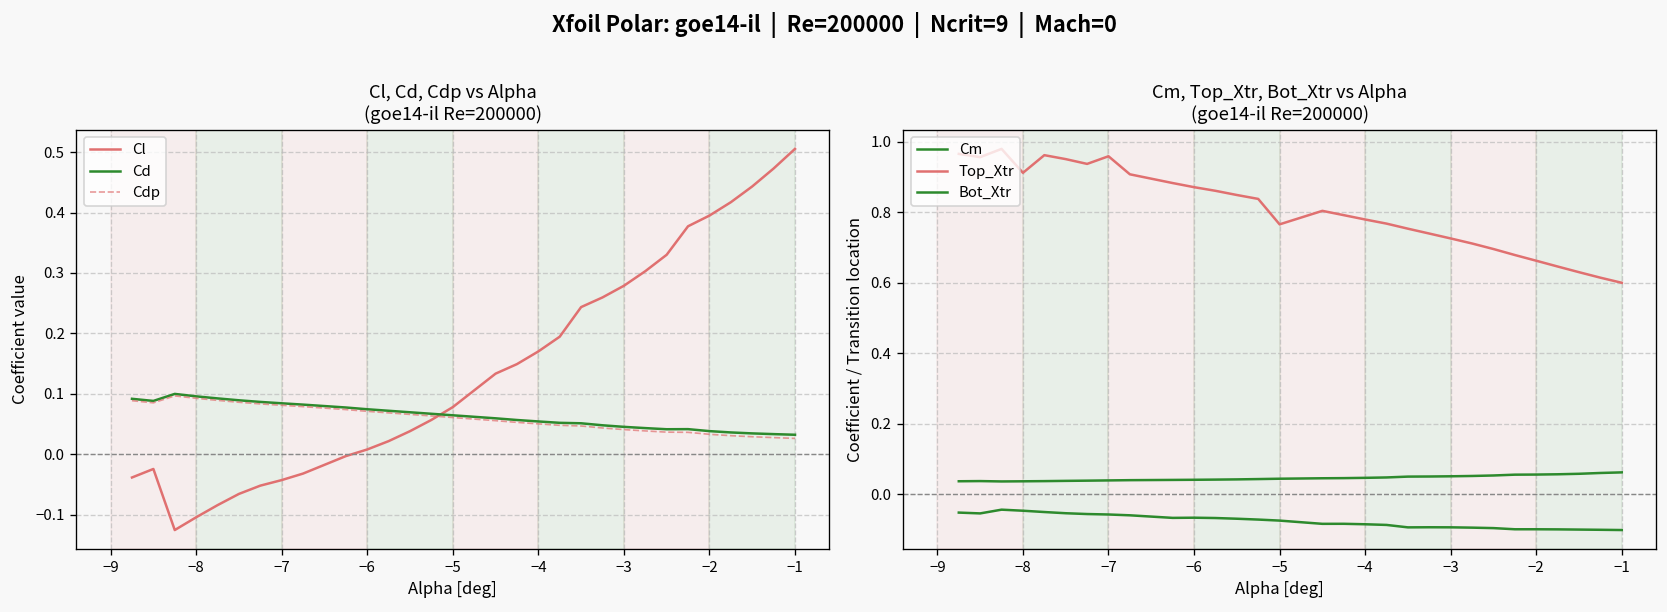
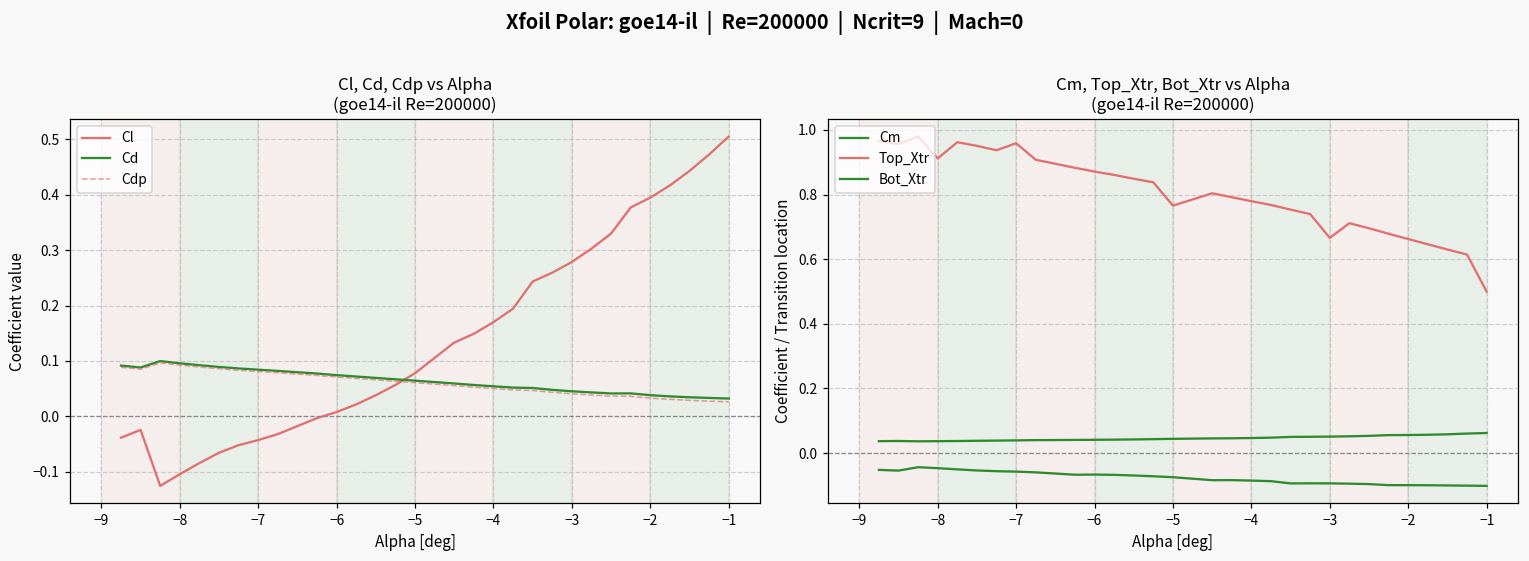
Cm, Top_Xtr, Bot_Xtr vs Alpha (goe14-il Re=200000), Top_Xtr, −3: 0.73 -> 0.67
Cm, Top_Xtr, Bot_Xtr vs Alpha (goe14-il Re=200000), Top_Xtr, −1: 0.6 -> 0.5
